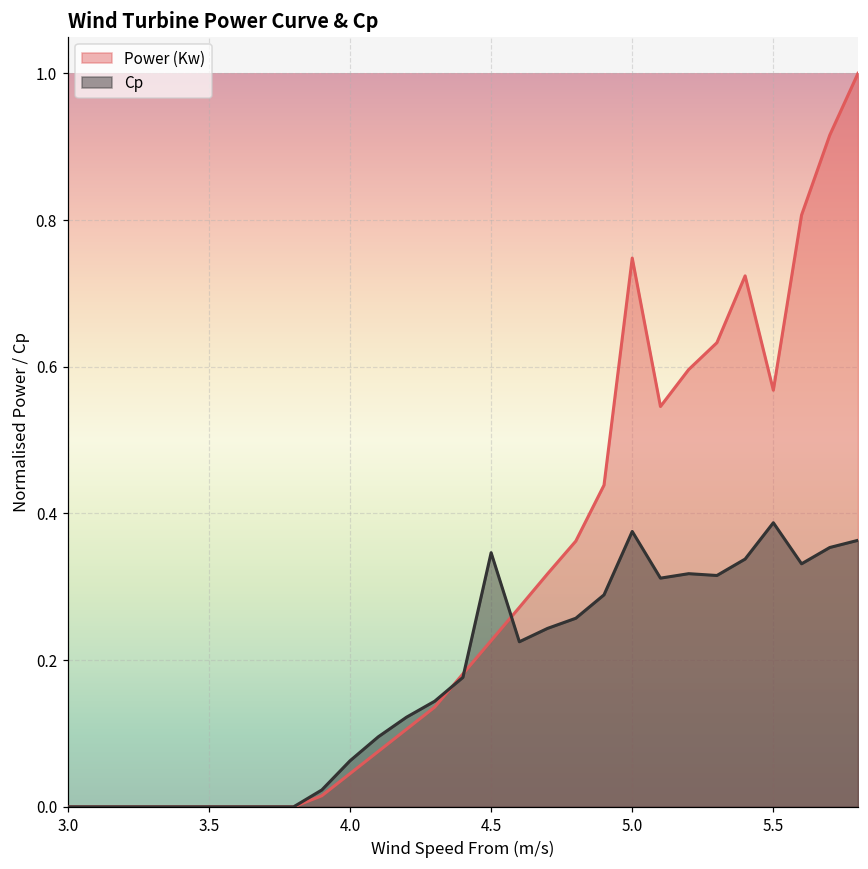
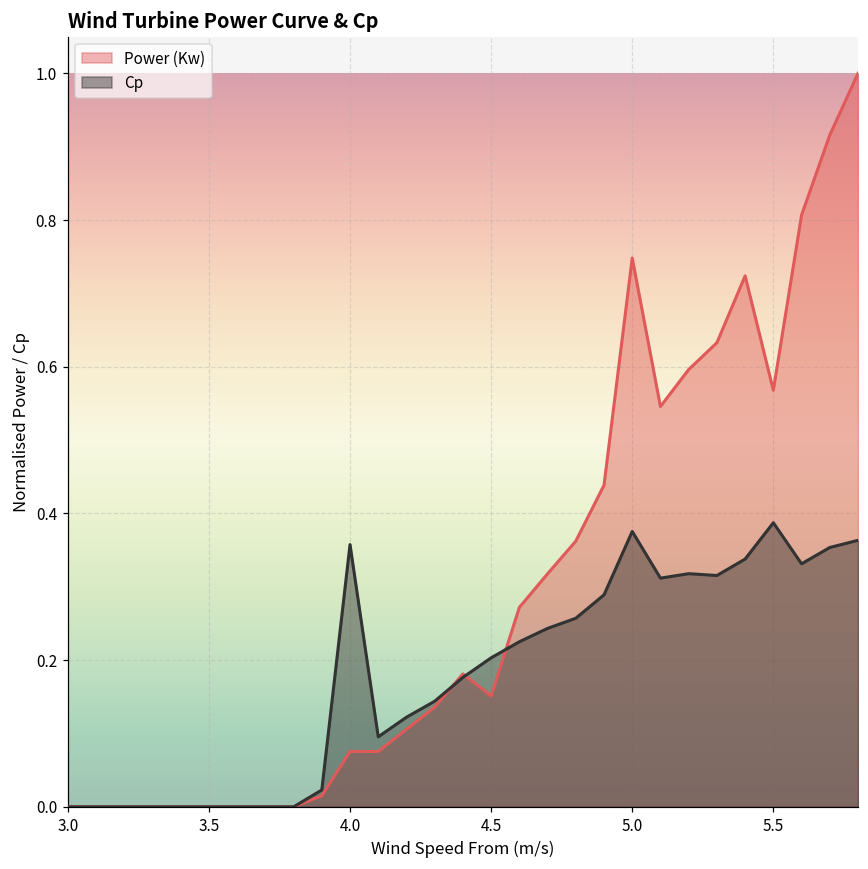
Power (Kw), 4.0: 0.05 -> 0.08
Cp, 4.0: 0.06 -> 0.36
Power (Kw), 4.5: 0.23 -> 0.15
Cp, 4.5: 0.35 -> 0.20
